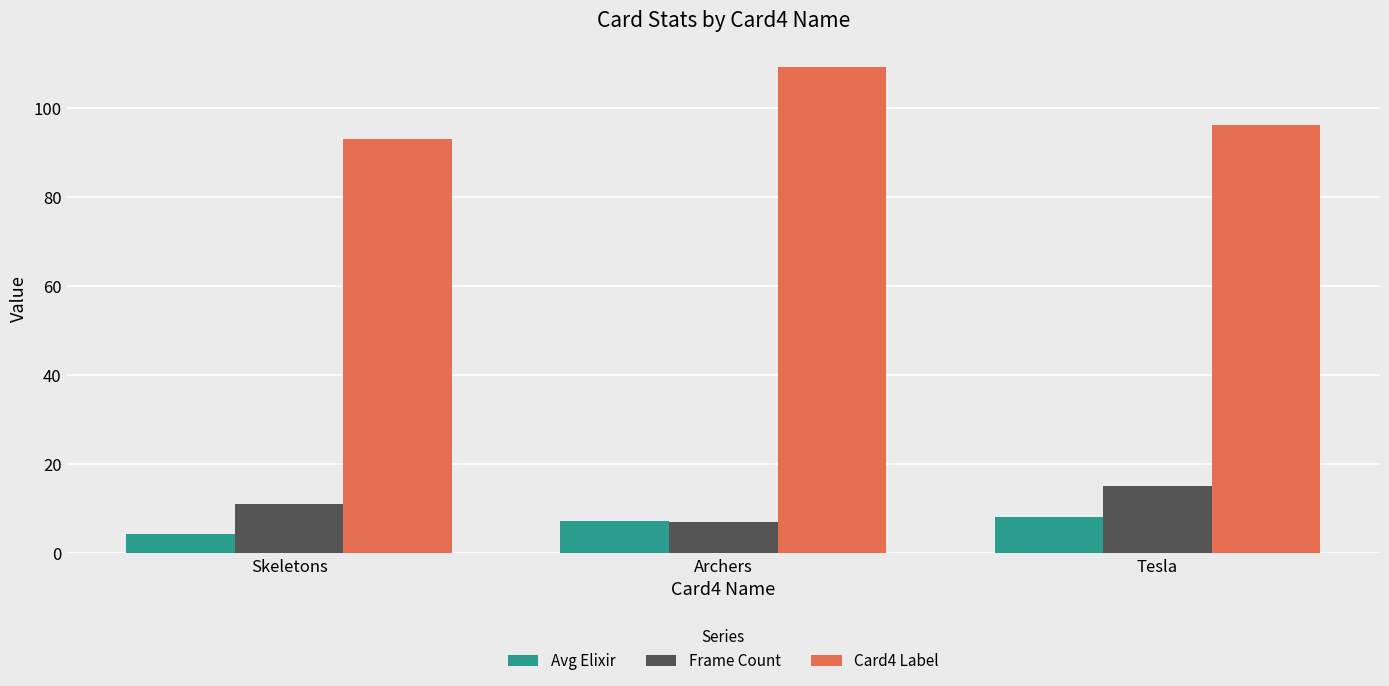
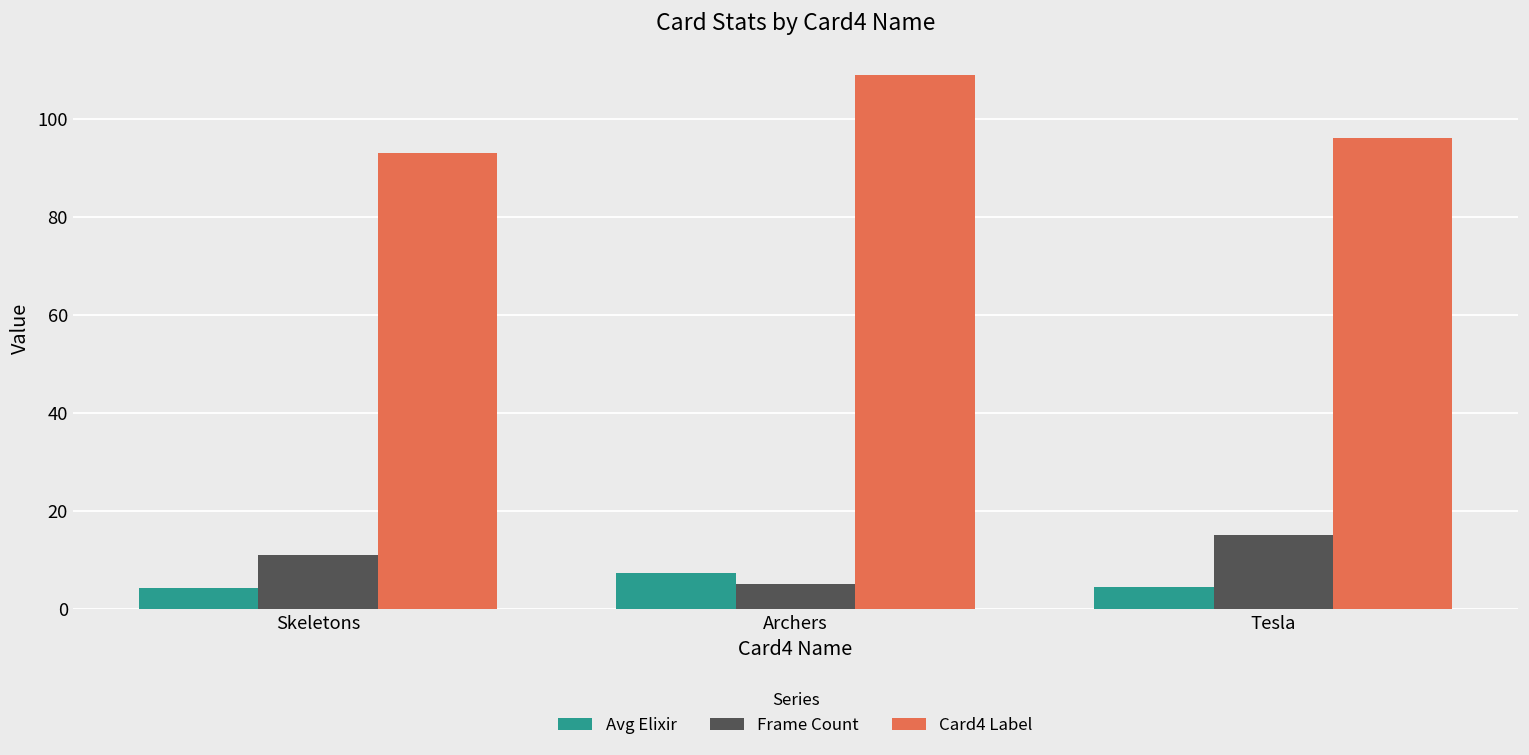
Frame Count, Archers: 7 -> 5
Avg Elixir, Tesla: 8 -> 4
